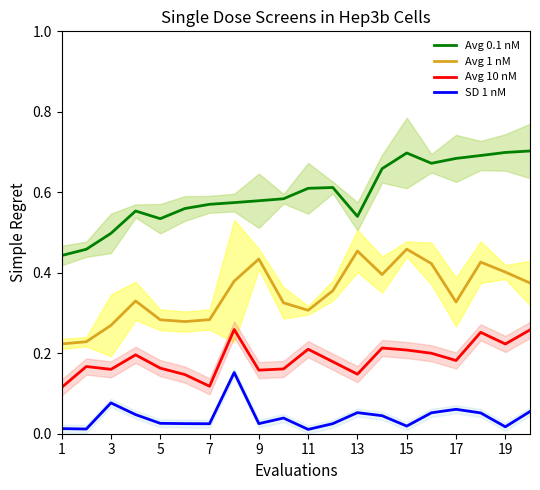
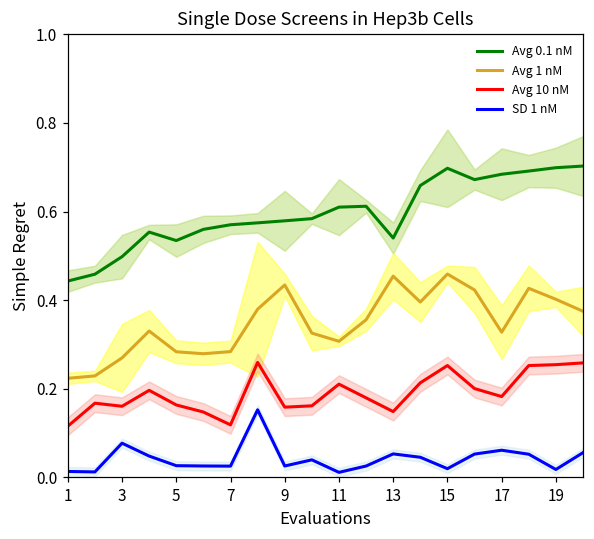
Avg 10 nM, 15: 0.21 -> 0.25
Avg 10 nM, 19: 0.22 -> 0.25
